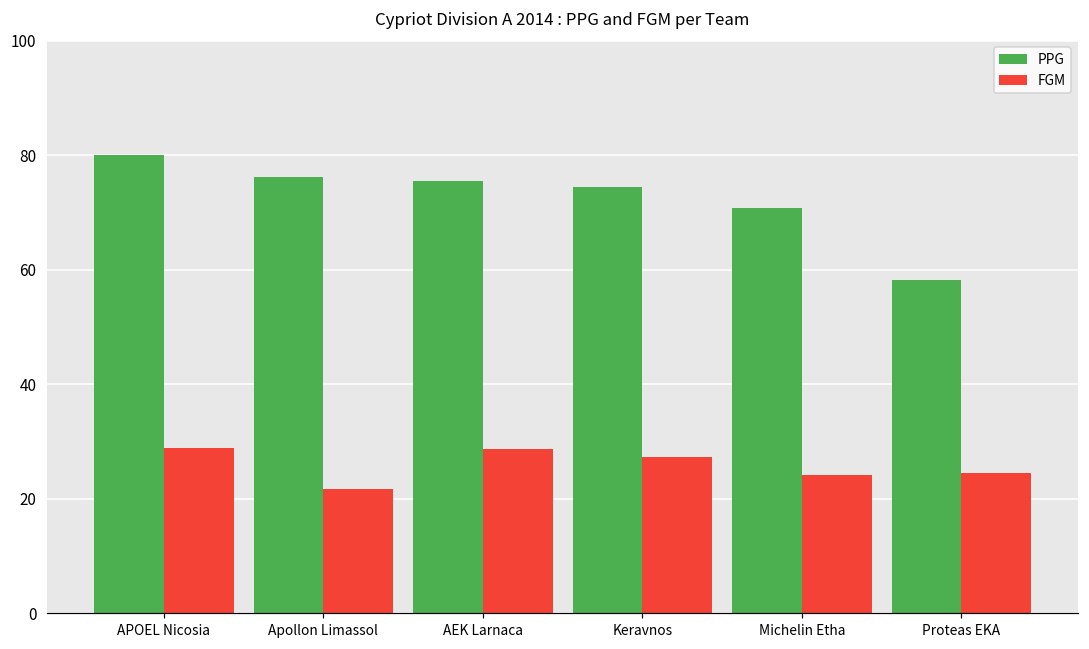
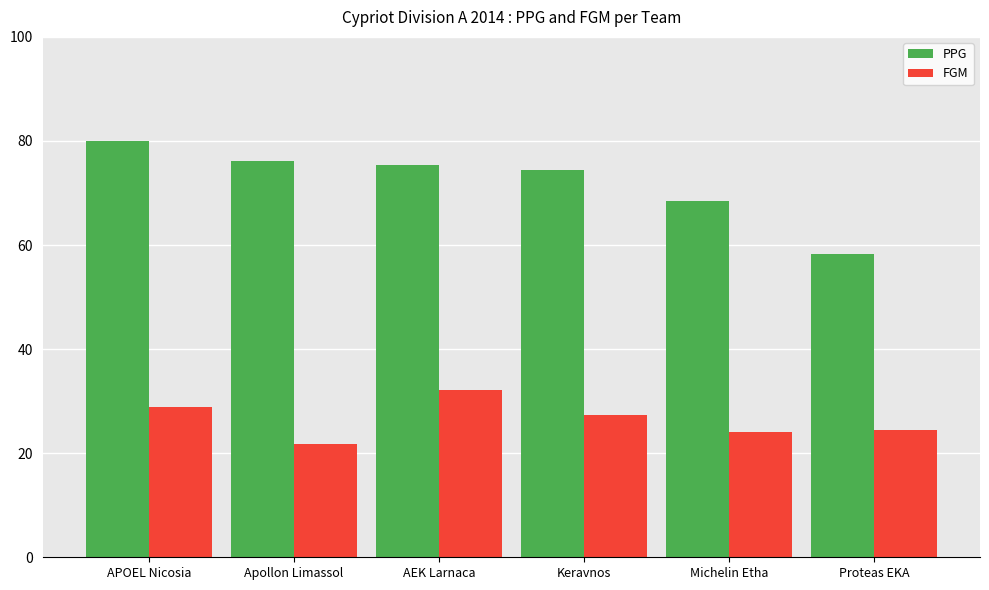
FGM, AEK Larnaca: 29 -> 32
PPG, Michelin Etha: 71 -> 69
